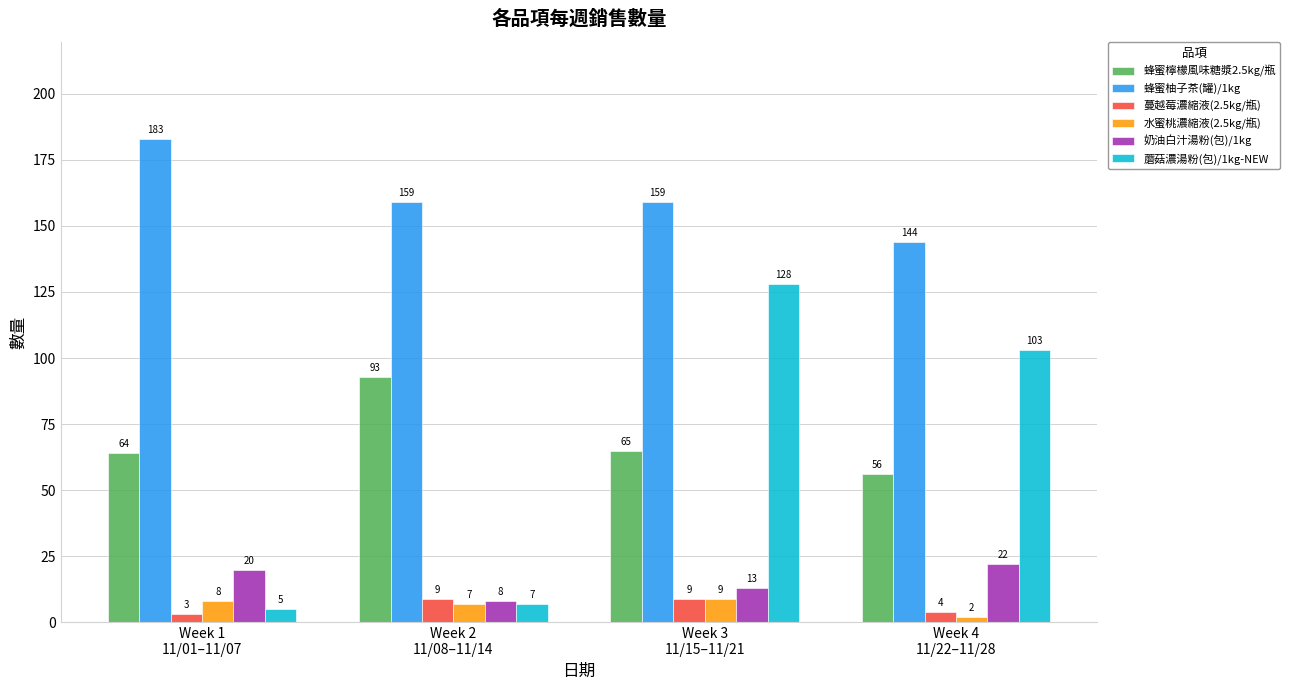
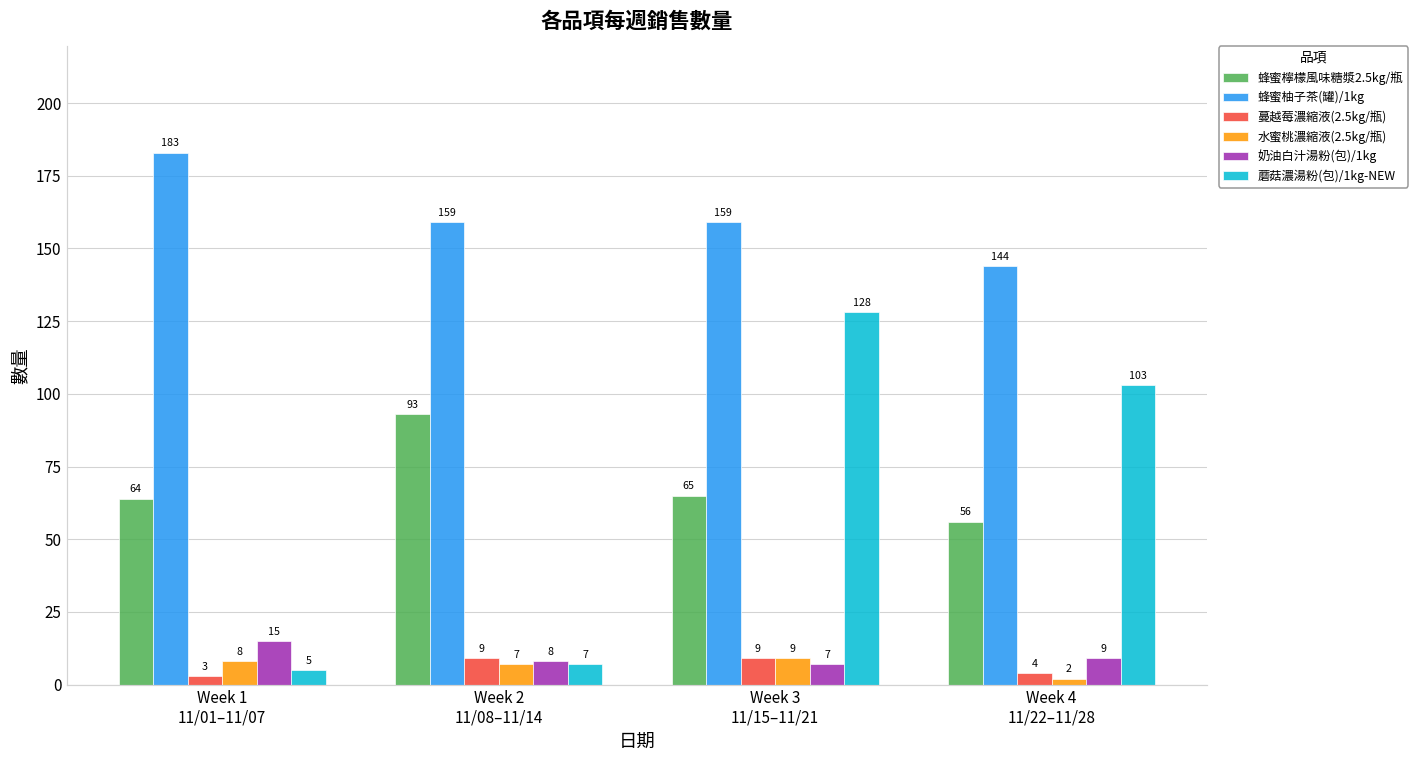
奶油白汁湯粉(包)/1kg, Week 1 11/01–11/07: 20 -> 15
奶油白汁湯粉(包)/1kg, Week 3 11/15–11/21: 13 -> 7
奶油白汁湯粉(包)/1kg, Week 4 11/22–11/28: 22 -> 9
